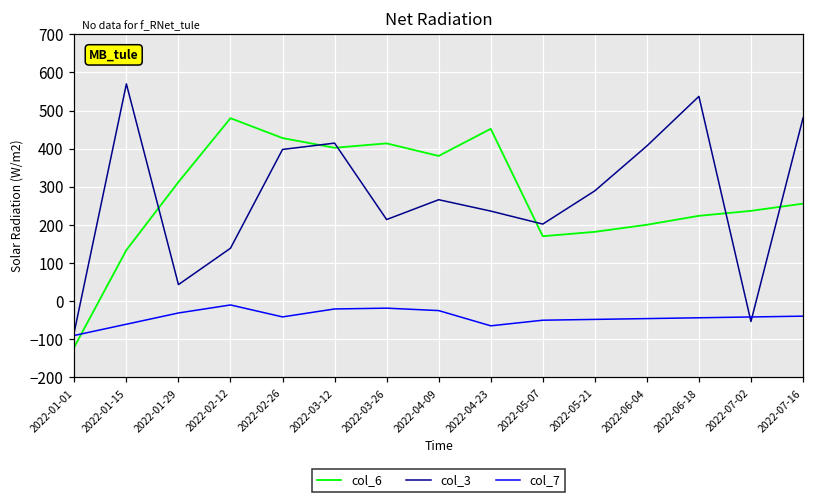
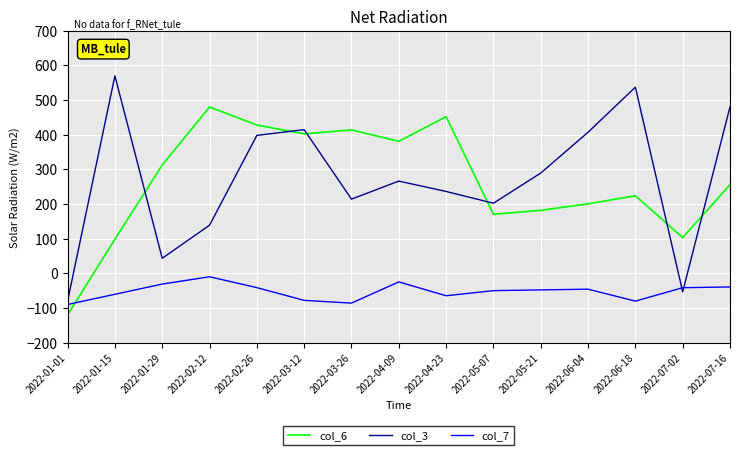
col_6, 2022-01-15: 130 -> 100
col_7, 2022-03-12: -20 -> -80
col_7, 2022-03-26: -20 -> -90
col_7, 2022-06-18: -40 -> -80
col_6, 2022-07-02: 240 -> 100
